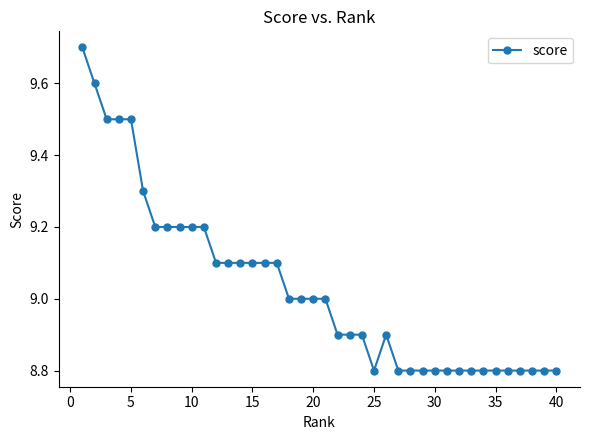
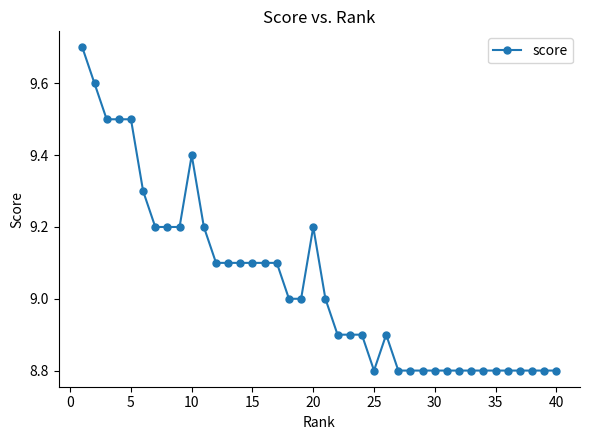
10: 9.2 -> 9.4
20: 9.0 -> 9.2
